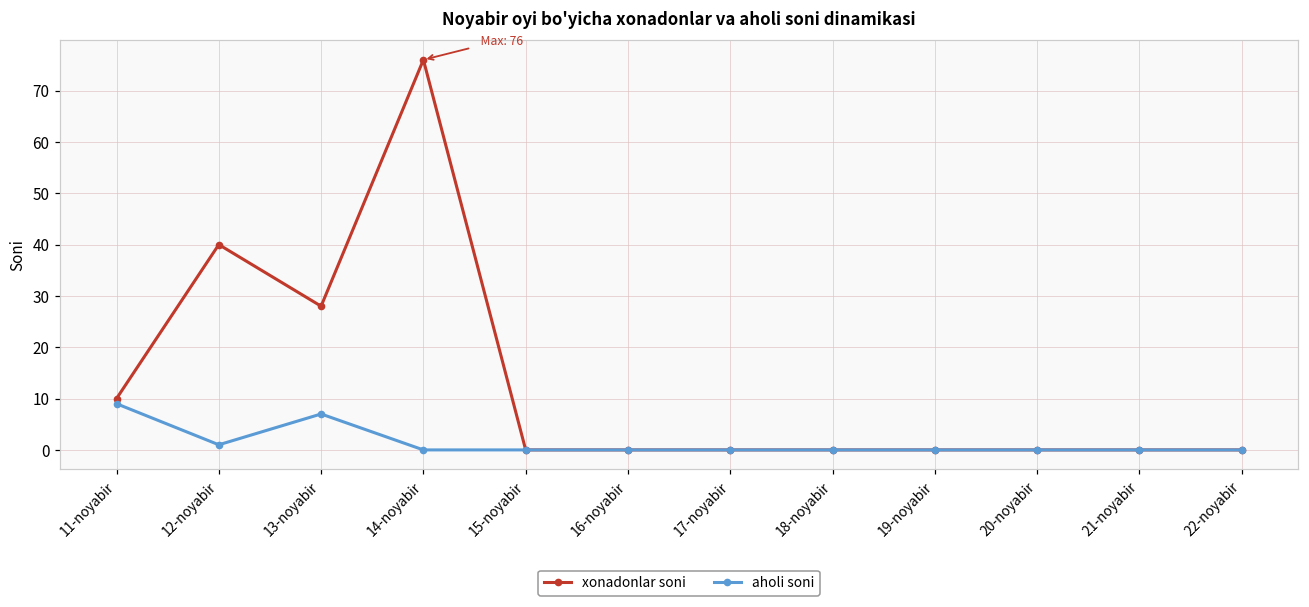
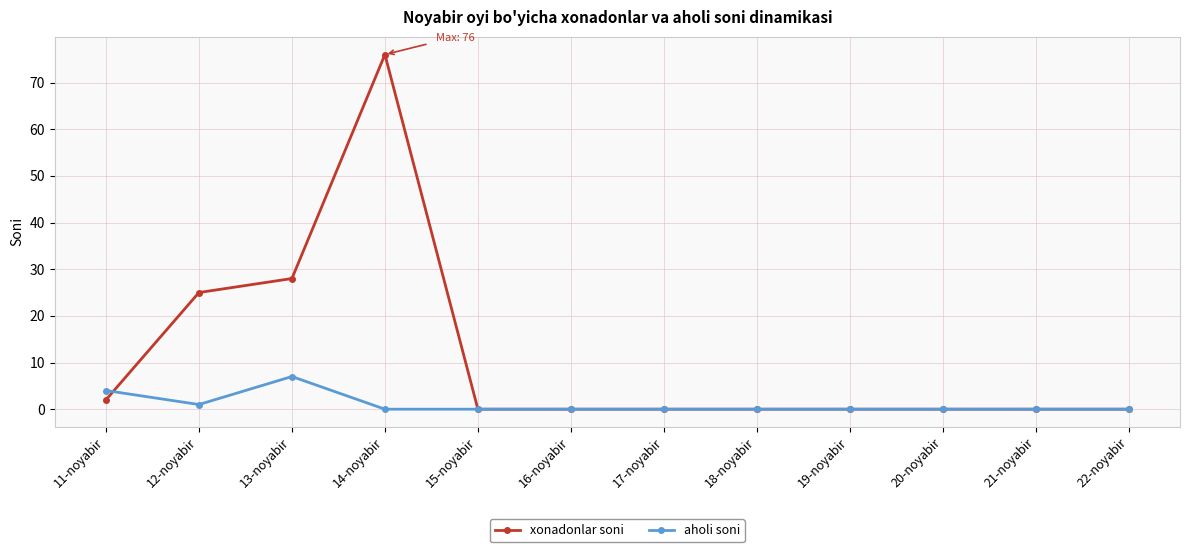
xonadonlar soni, 11-noyabir: 10 -> 2
aholi soni, 11-noyabir: 9 -> 4
xonadonlar soni, 12-noyabir: 40 -> 25
